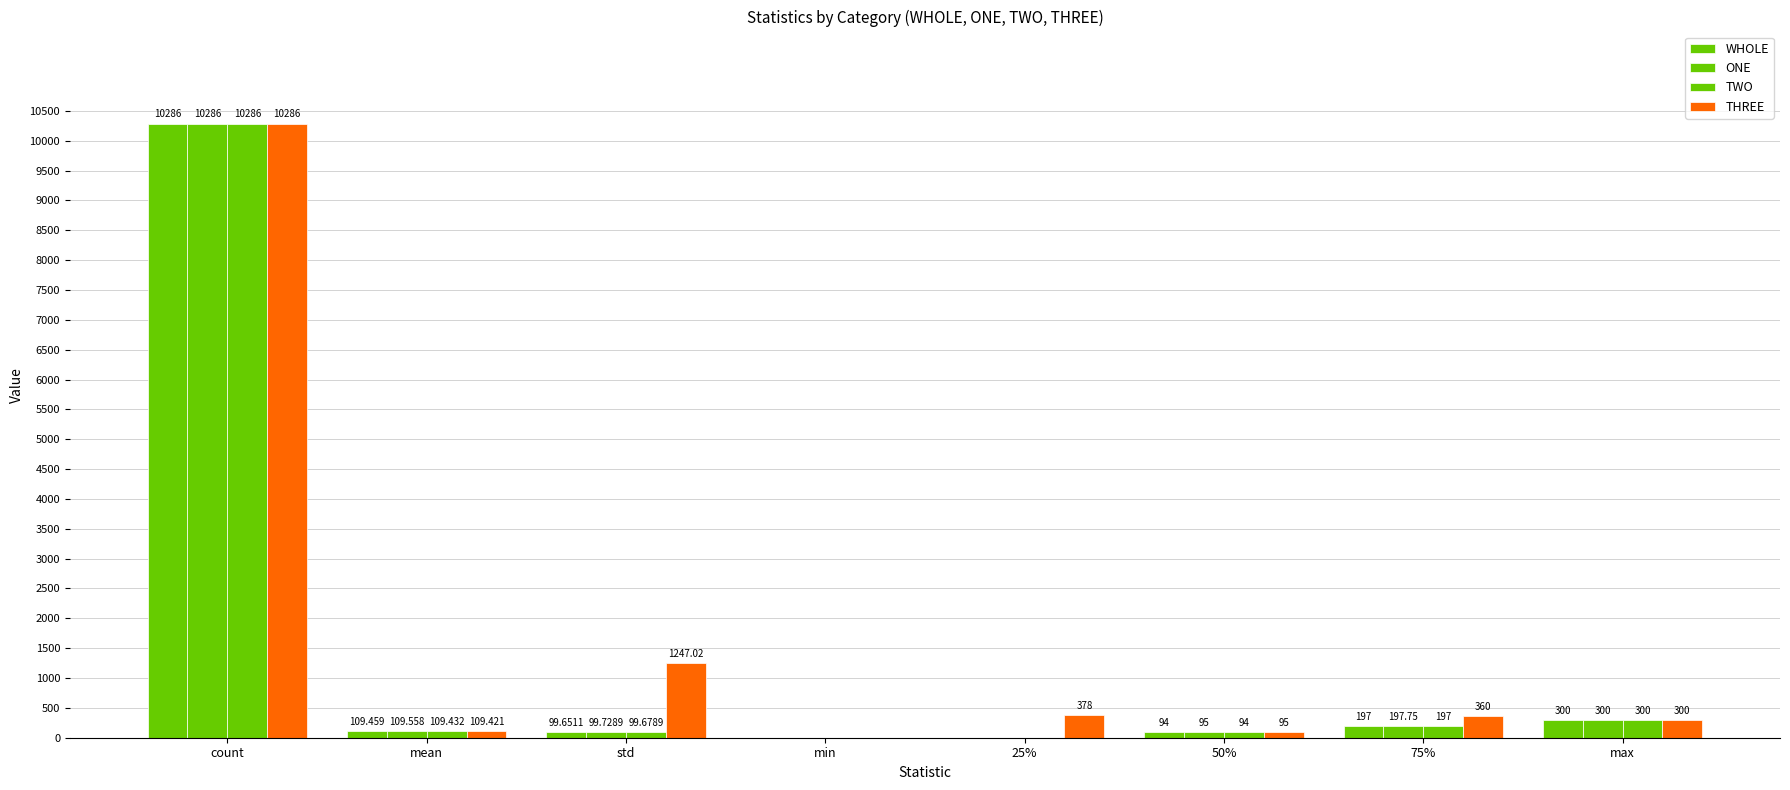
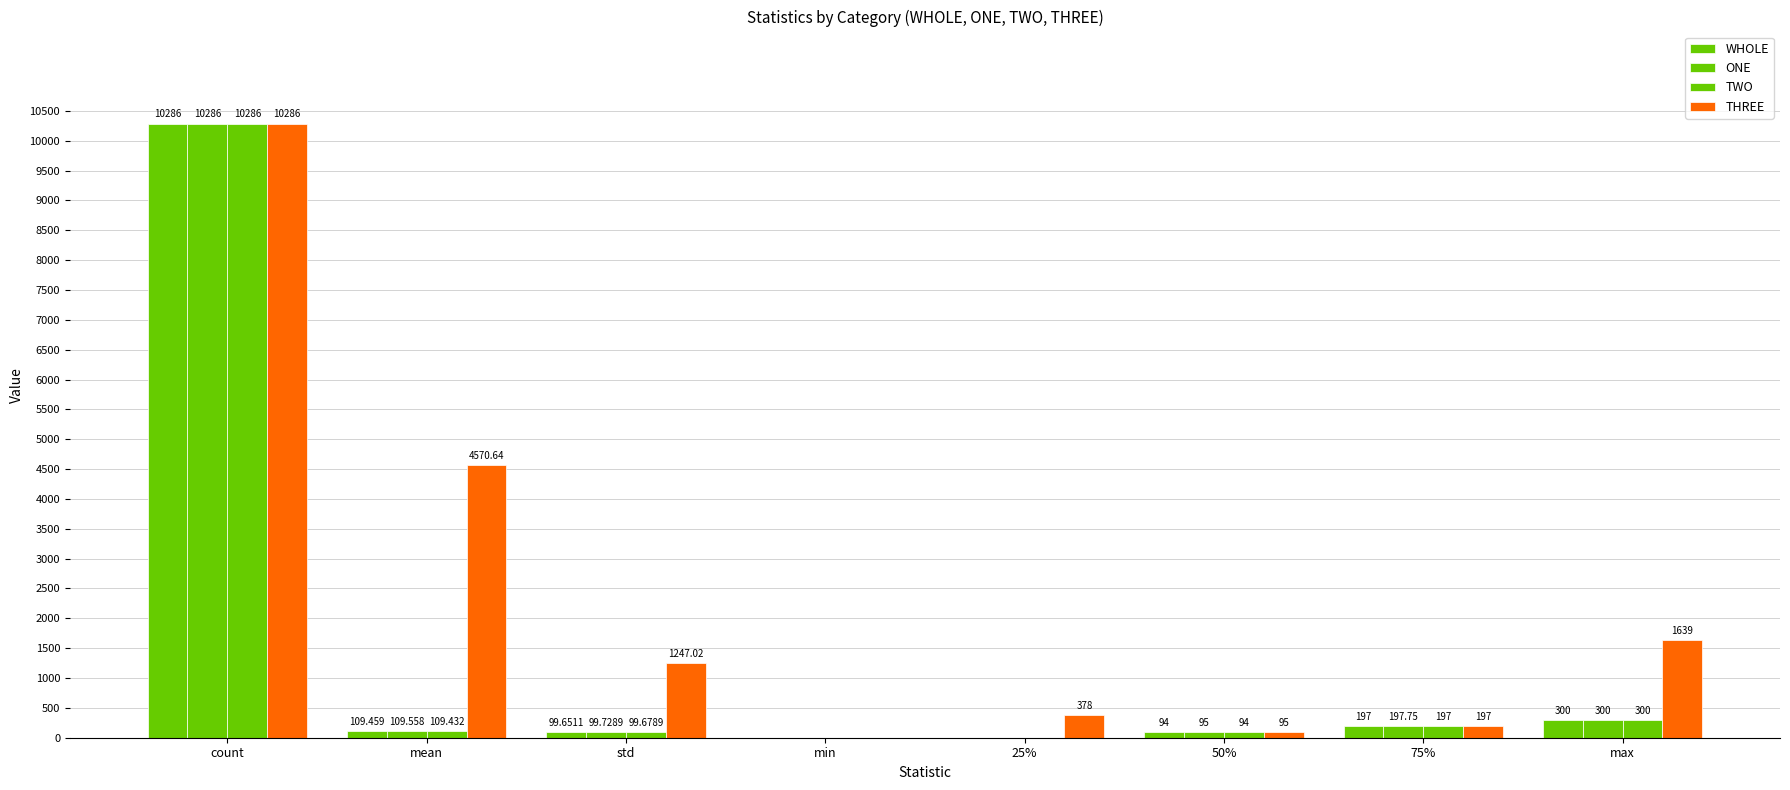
THREE, mean: 109.421 -> 4570.64
THREE, 75%: 360 -> 197
THREE, max: 300 -> 1639
